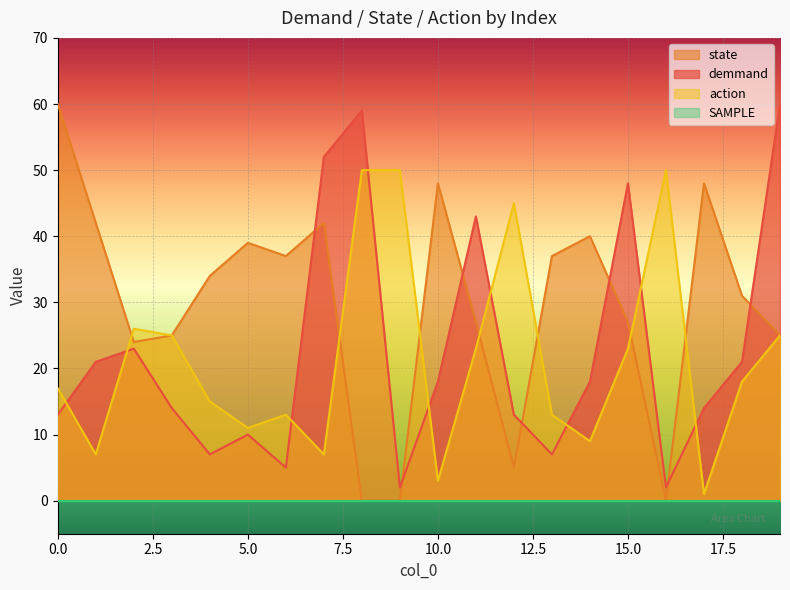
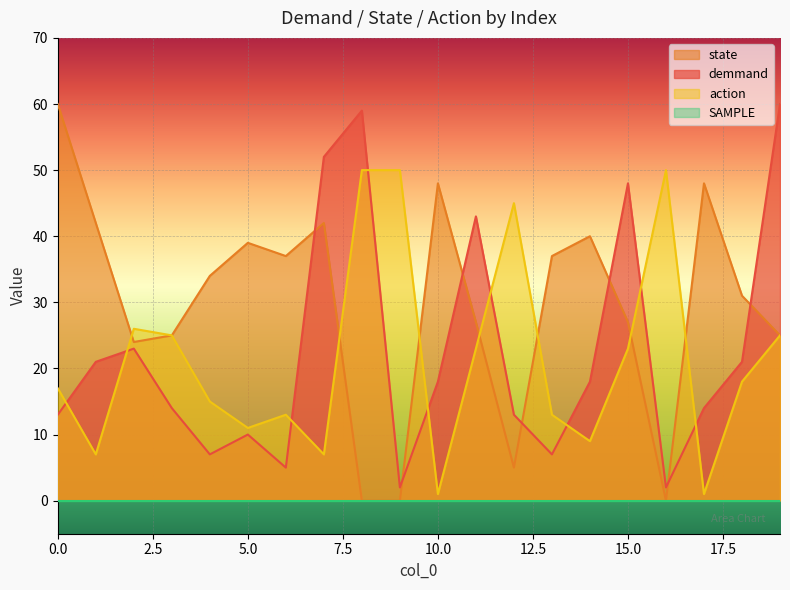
action, 10.0: 3 -> 1
